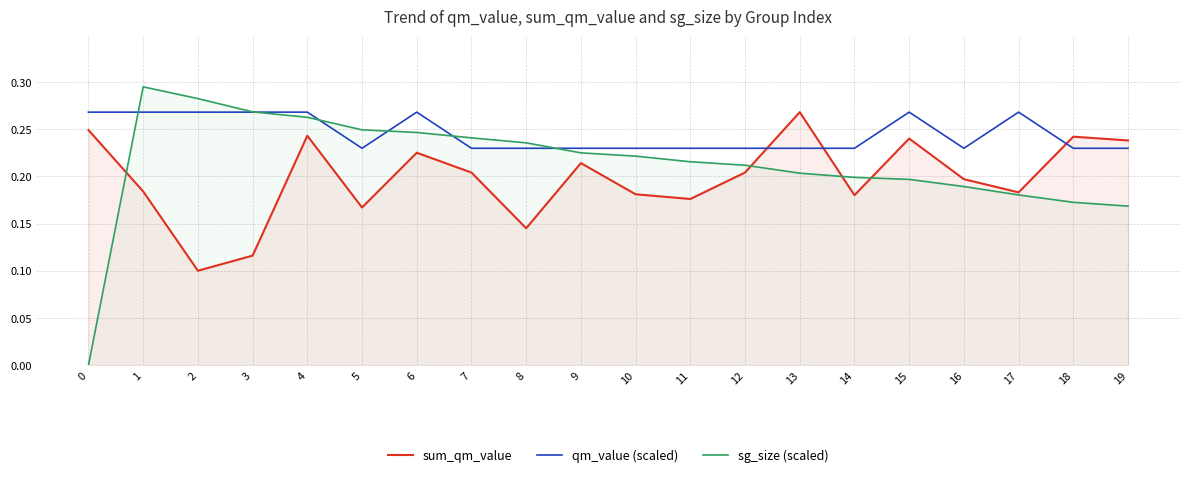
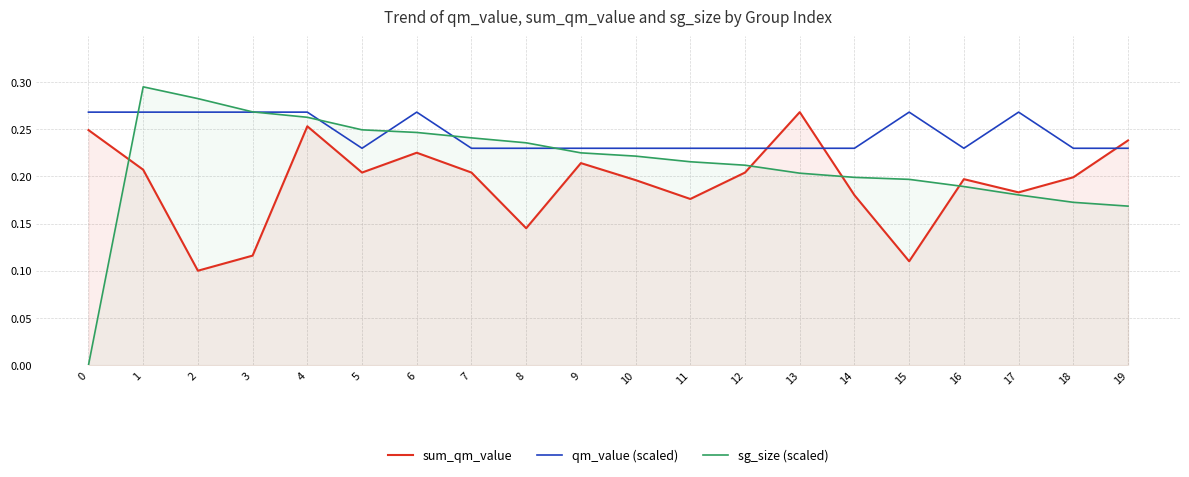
sum_qm_value, 1: 0.18 -> 0.21
sum_qm_value, 4: 0.24 -> 0.25
sum_qm_value, 5: 0.17 -> 0.20
sum_qm_value, 10: 0.18 -> 0.20
sum_qm_value, 15: 0.24 -> 0.11
sum_qm_value, 18: 0.24 -> 0.20
